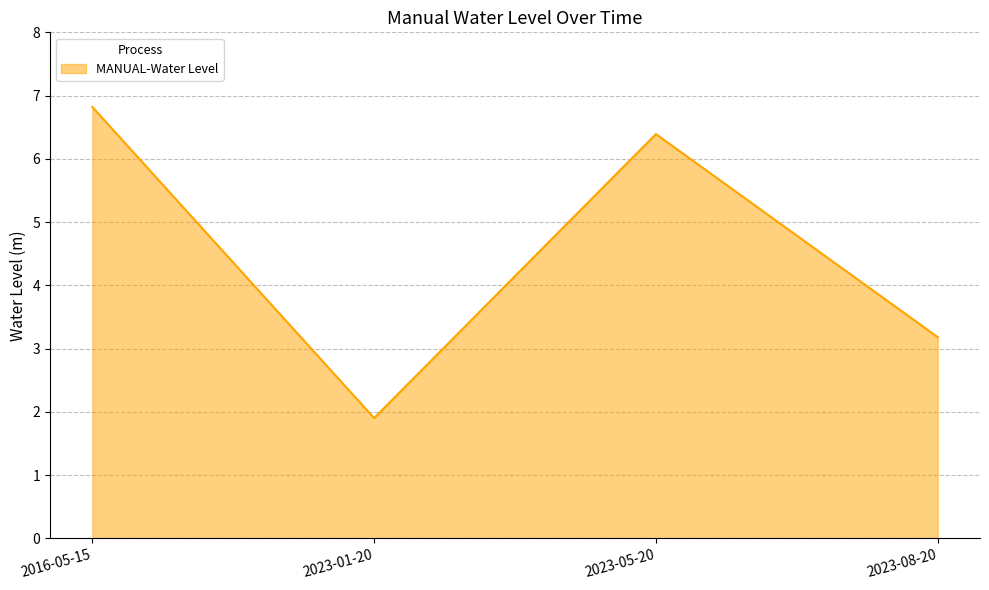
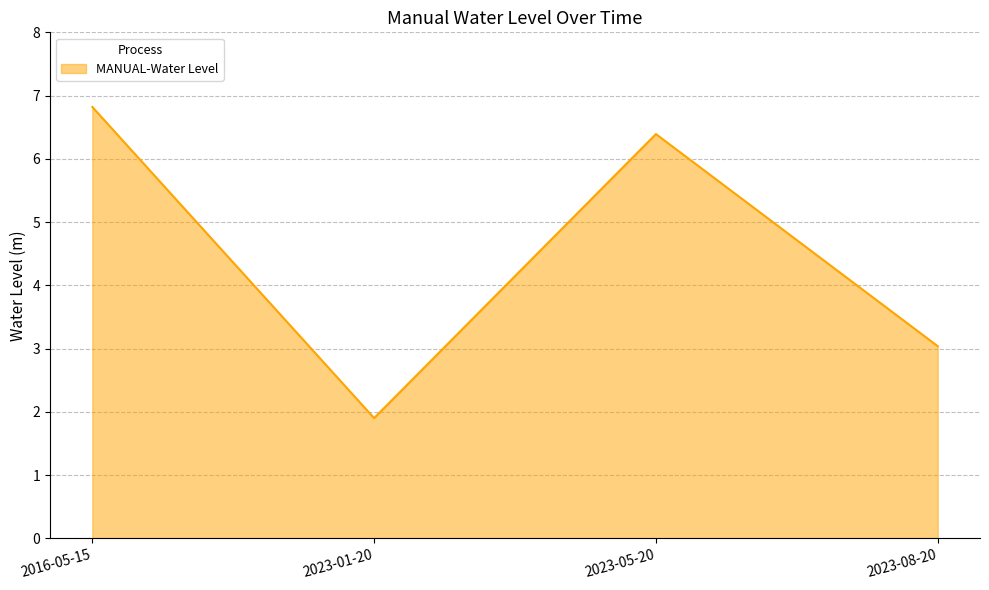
2023-08-20: 3.2 -> 3.0
